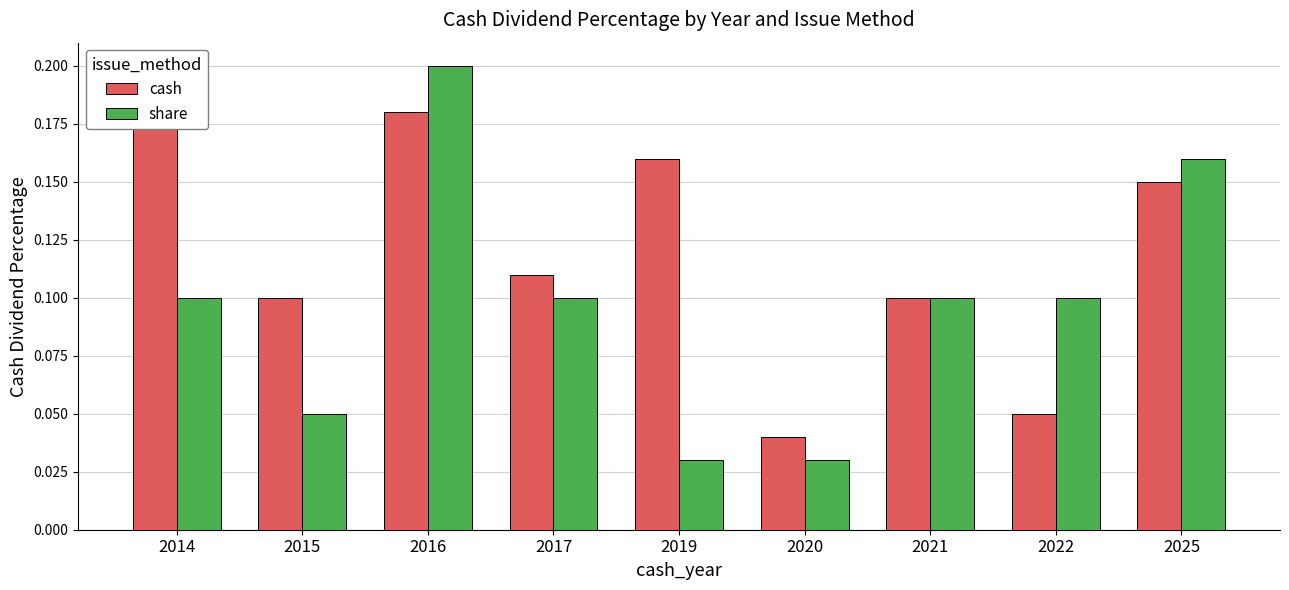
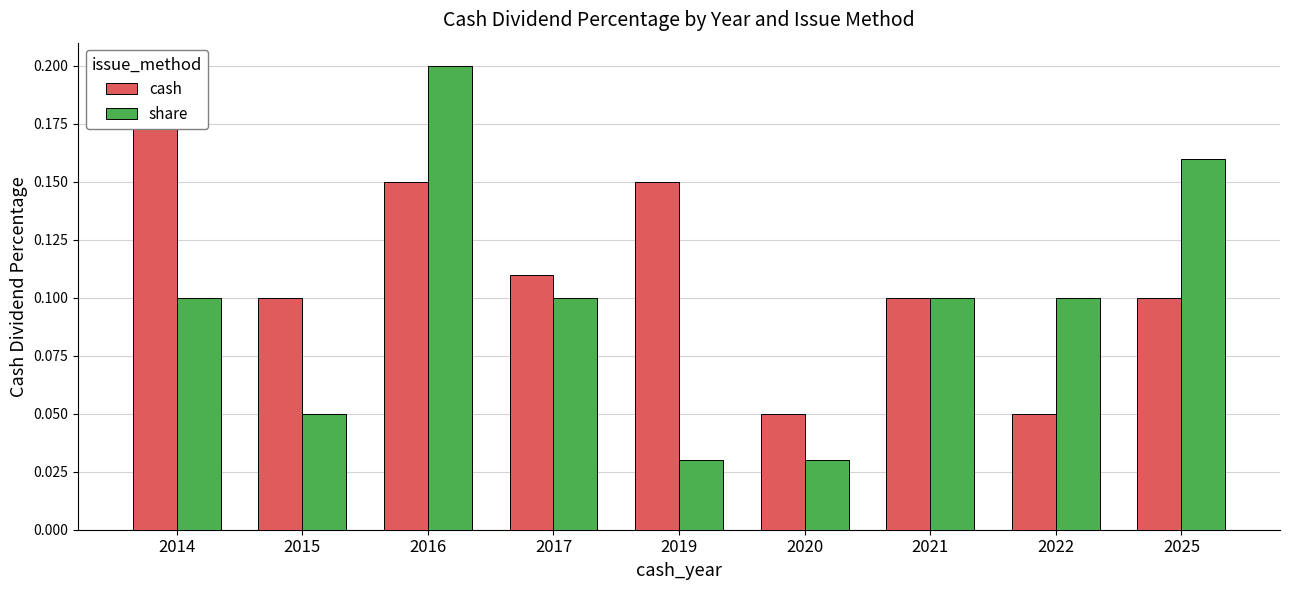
cash, 2016: 0.18 -> 0.15
cash, 2019: 0.16 -> 0.15
cash, 2020: 0.04 -> 0.05
cash, 2025: 0.15 -> 0.10
